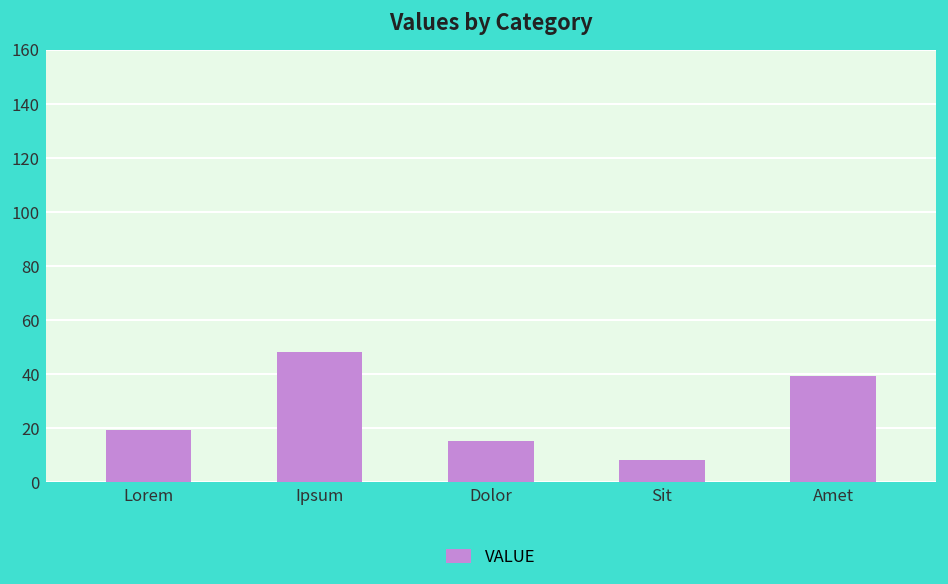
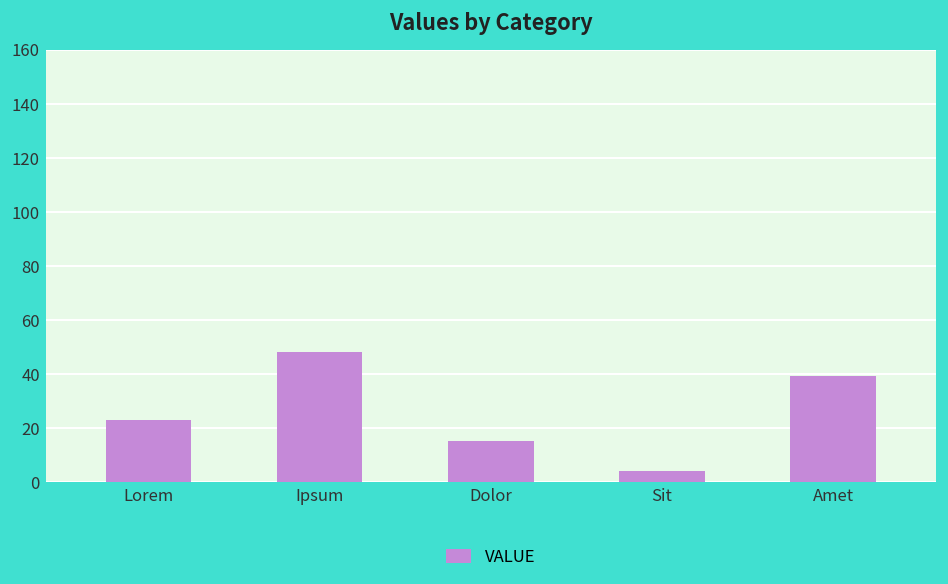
Lorem: 19 -> 23
Sit: 8 -> 4
